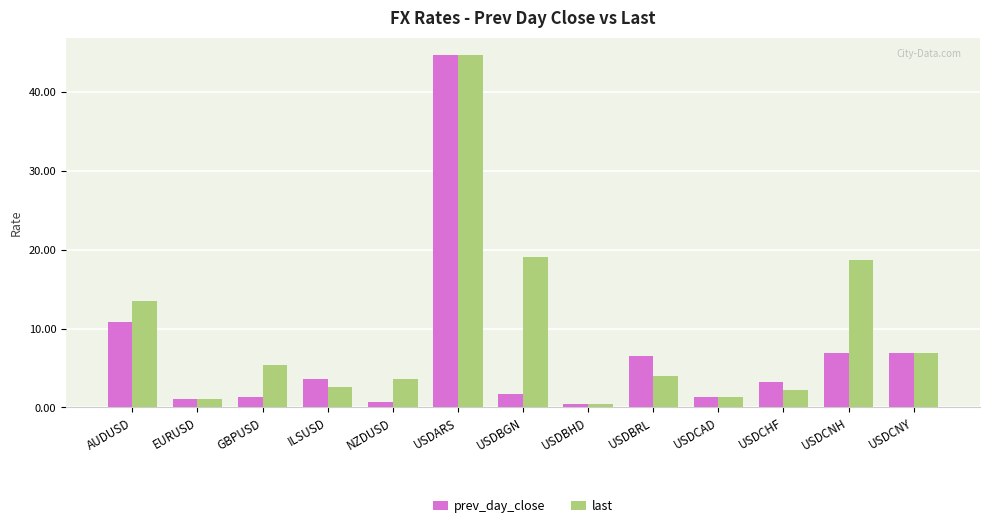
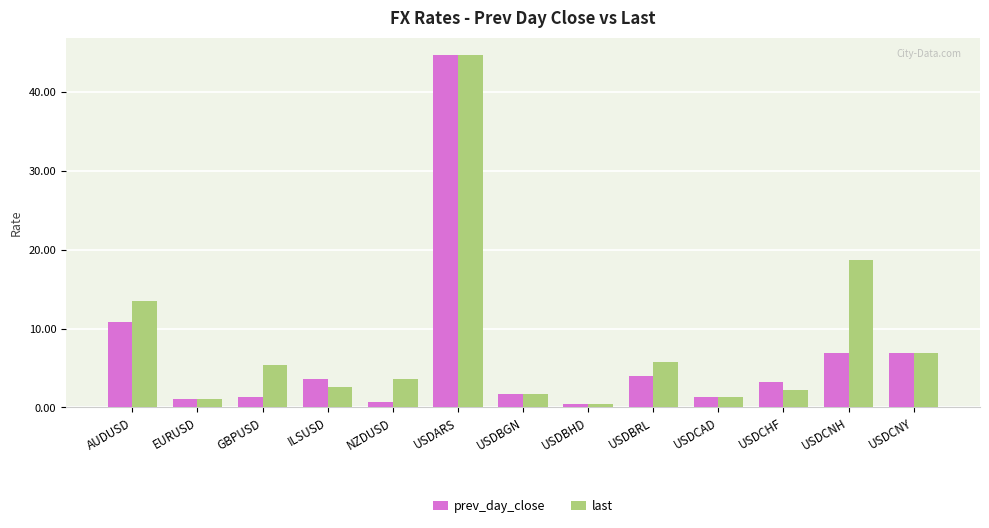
last, USDBGN: 19 -> 2
prev_day_close, USDBRL: 7 -> 4
last, USDBRL: 4 -> 6
